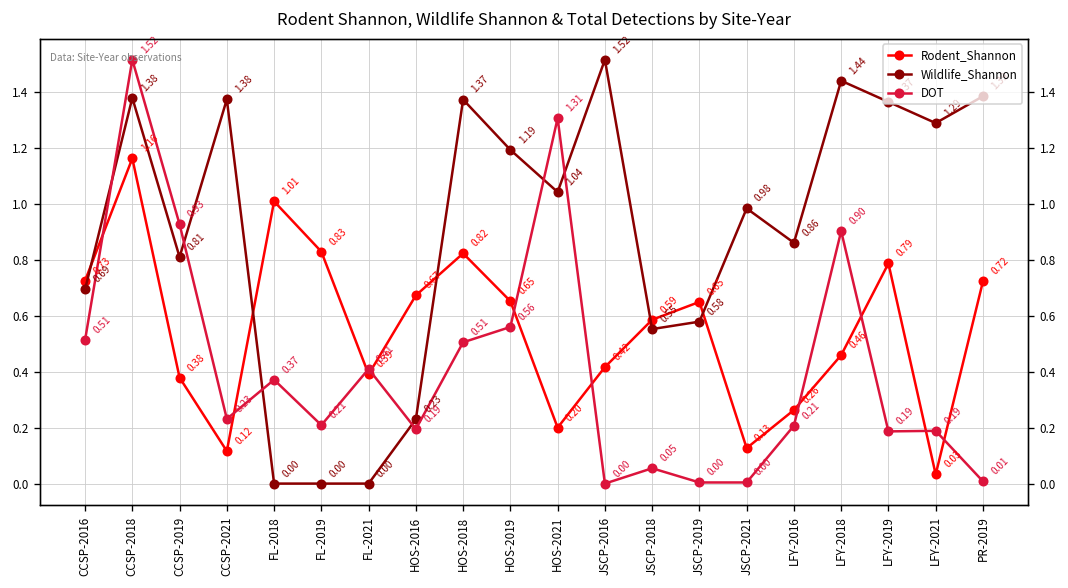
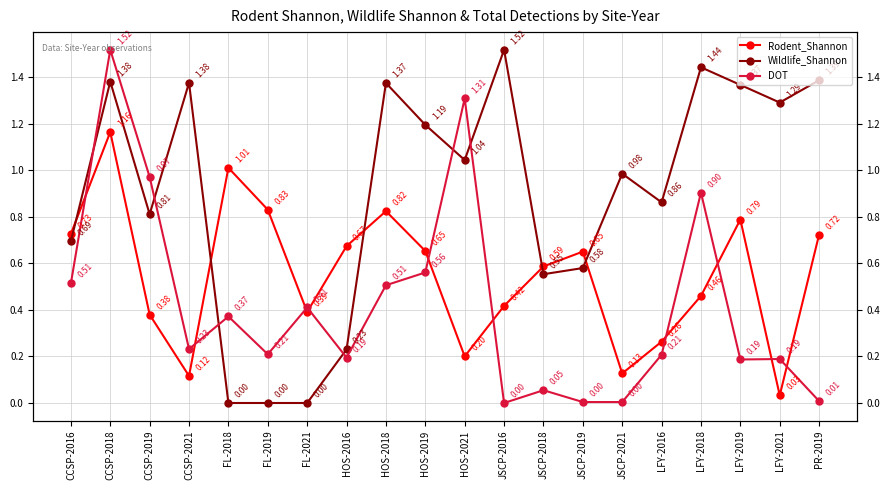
DOT, CCSP-2019: 0.93 -> 0.97
